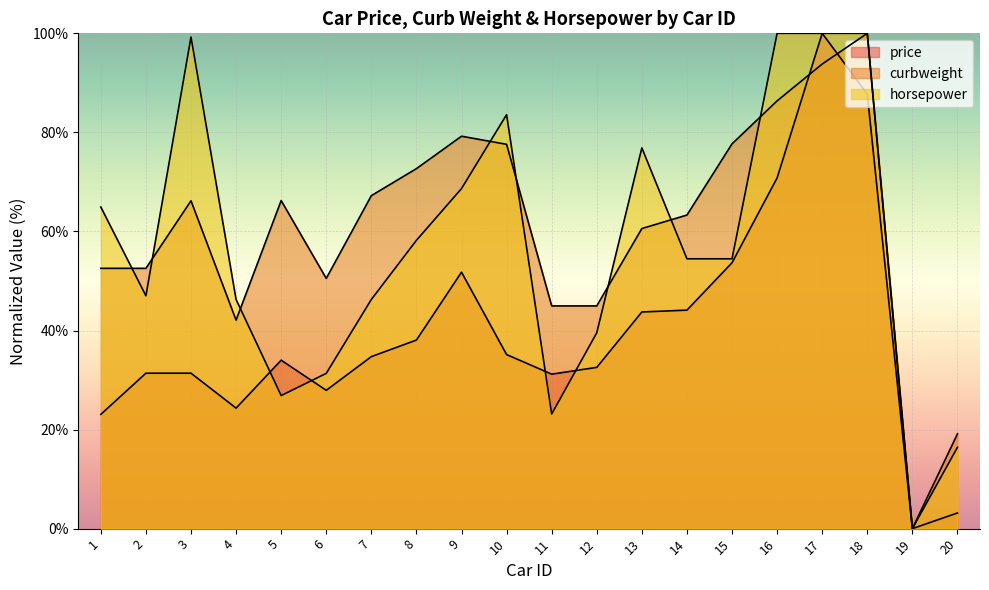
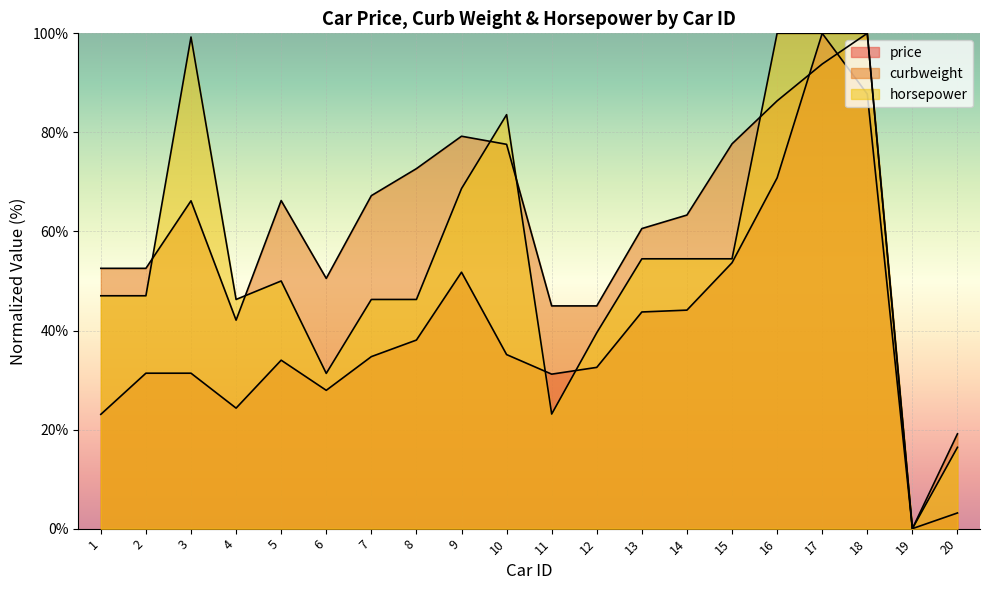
horsepower, 1: 65% -> 47%
horsepower, 5: 27% -> 50%
horsepower, 8: 58% -> 46%
horsepower, 13: 77% -> 54%
